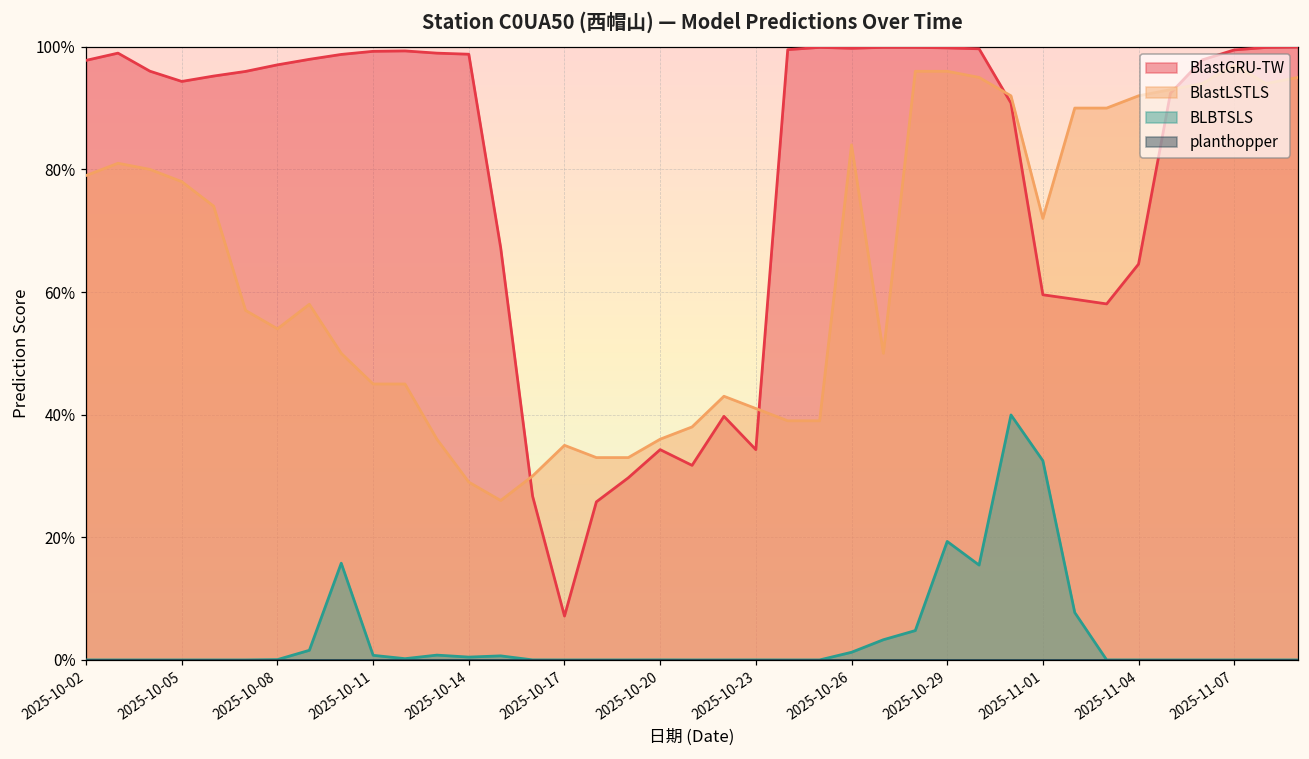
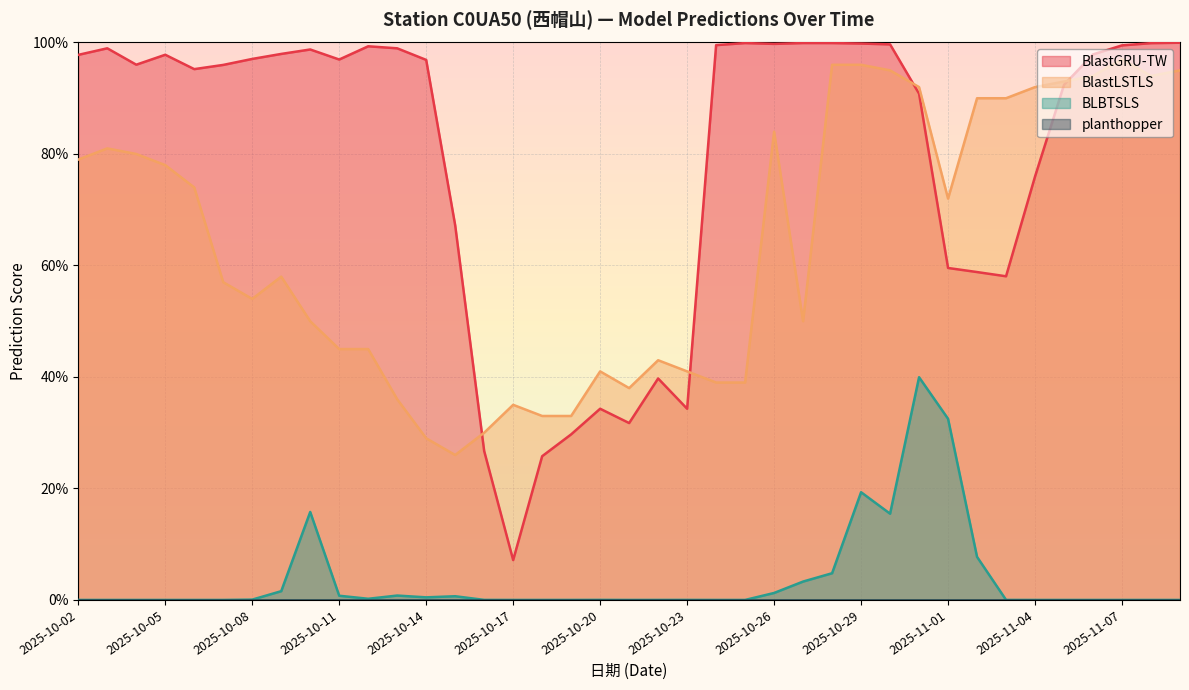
BlastGRU-TW, 2025-10-05: 94% -> 98%
BlastGRU-TW, 2025-10-11: 99% -> 97%
BlastGRU-TW, 2025-10-14: 99% -> 97%
BlastLSTLS, 2025-10-20: 36% -> 41%
BlastGRU-TW, 2025-11-04: 65% -> 76%
